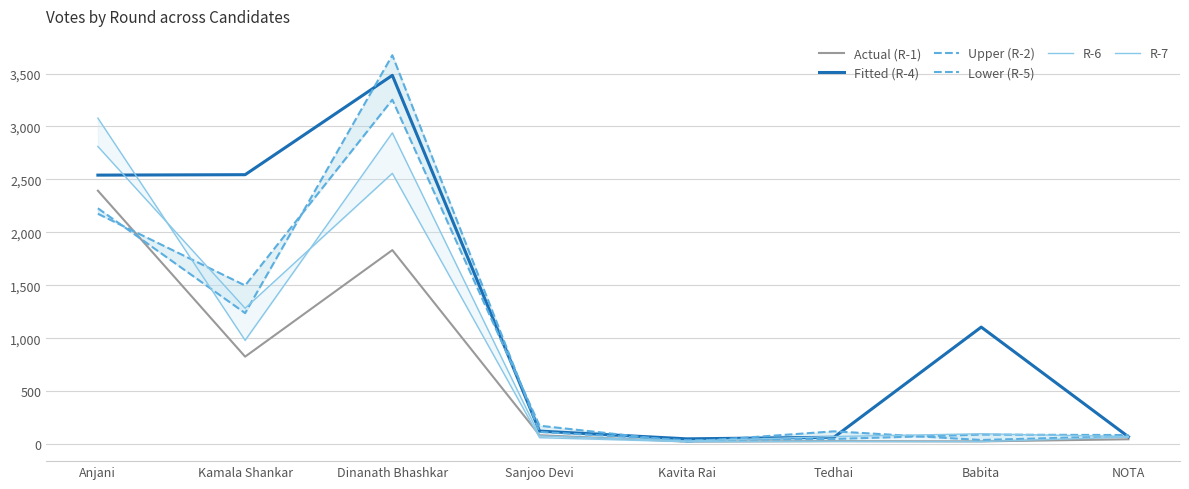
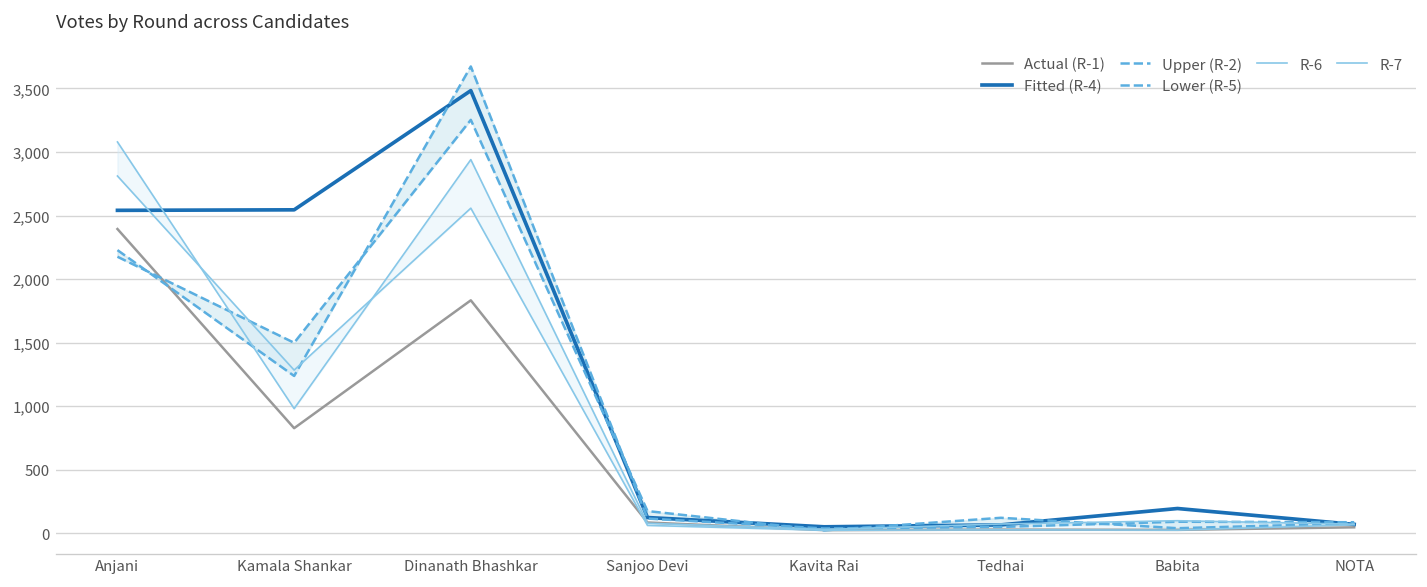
Fitted (R-4), Babita: 1,110 -> 200
